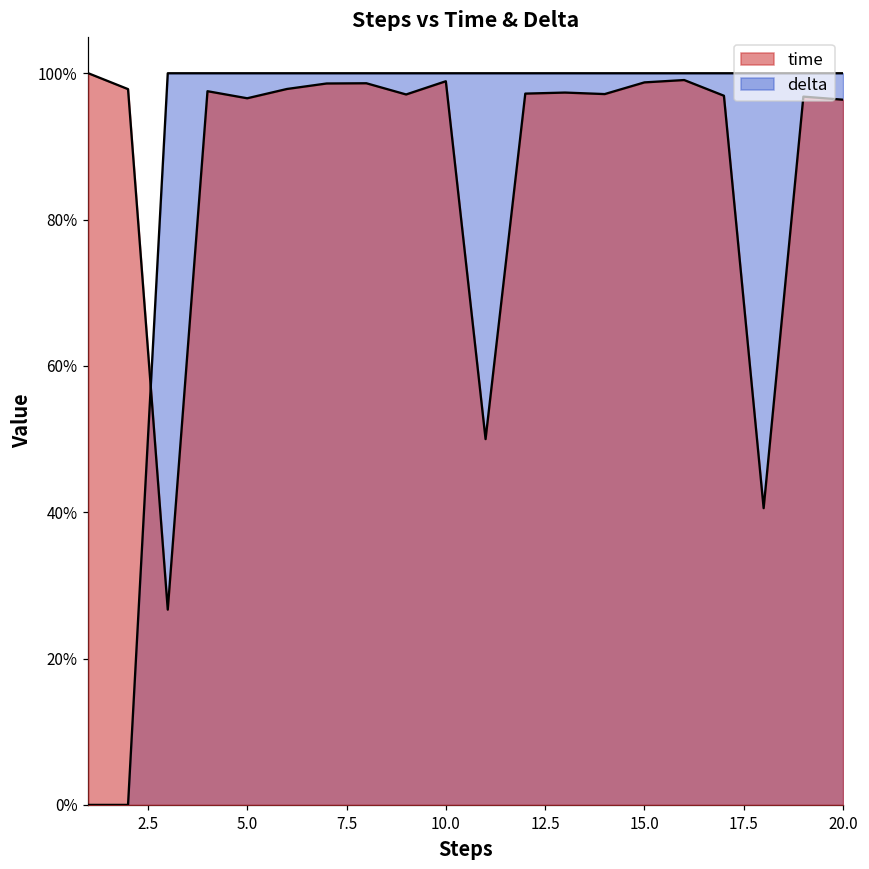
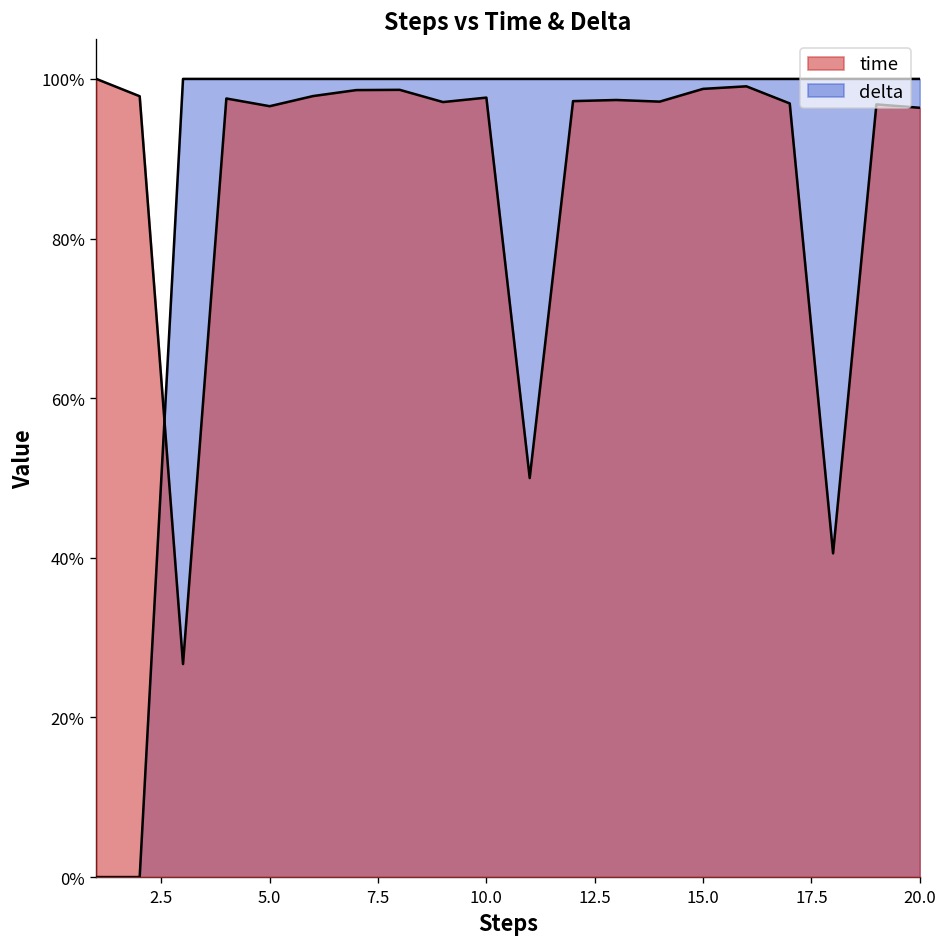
time, 10.0: 99% -> 98%
